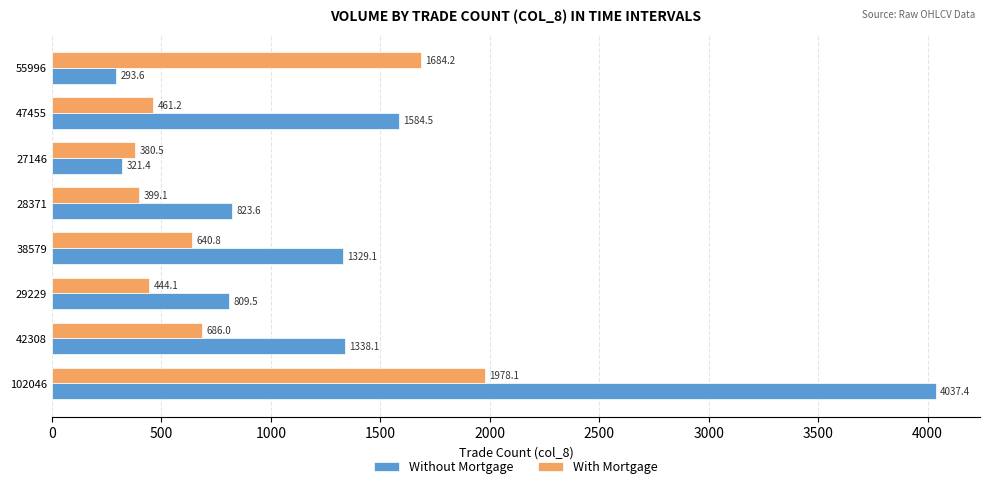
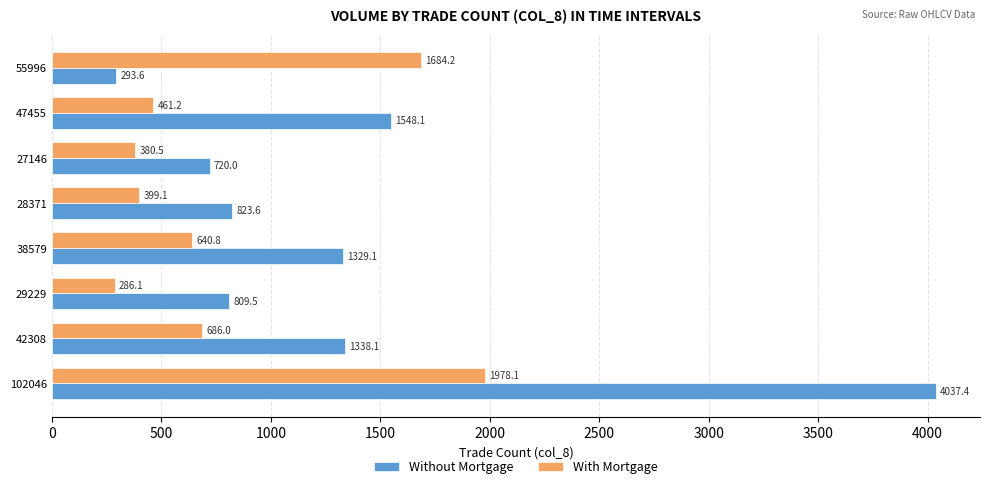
Without Mortgage, 47455: 1584.5 -> 1548.1
Without Mortgage, 27146: 321.4 -> 720.0
With Mortgage, 29229: 444.1 -> 286.1
